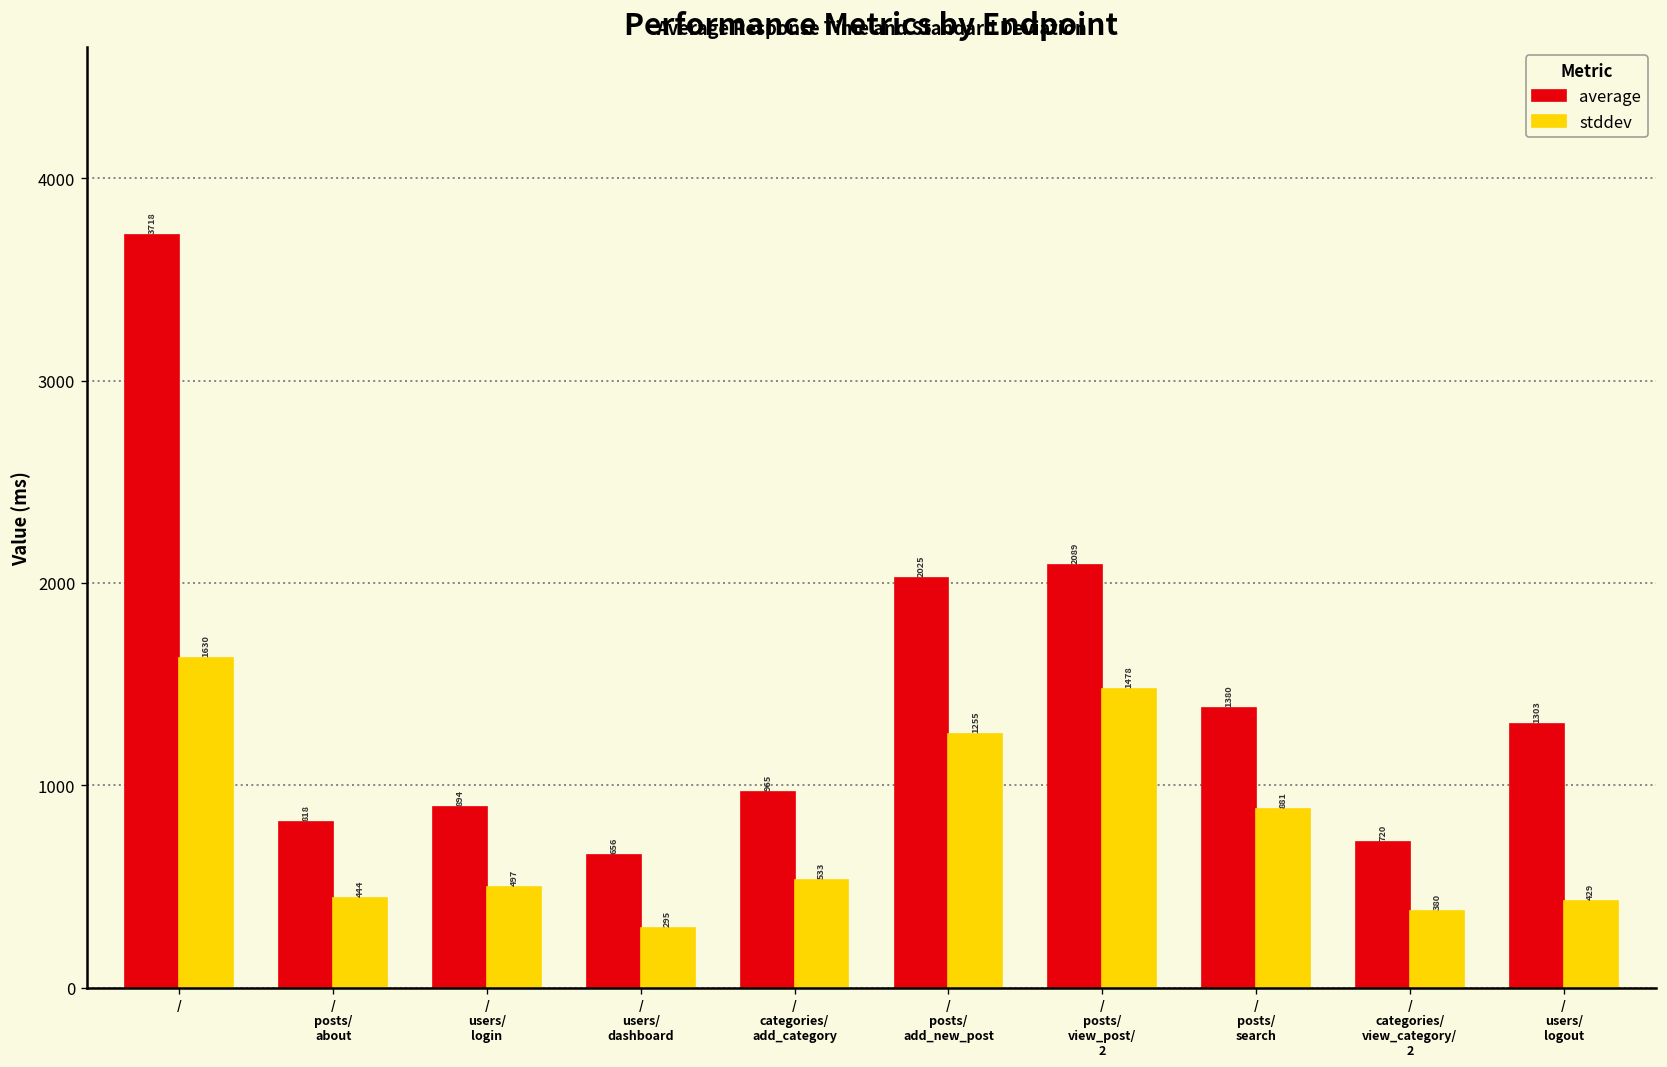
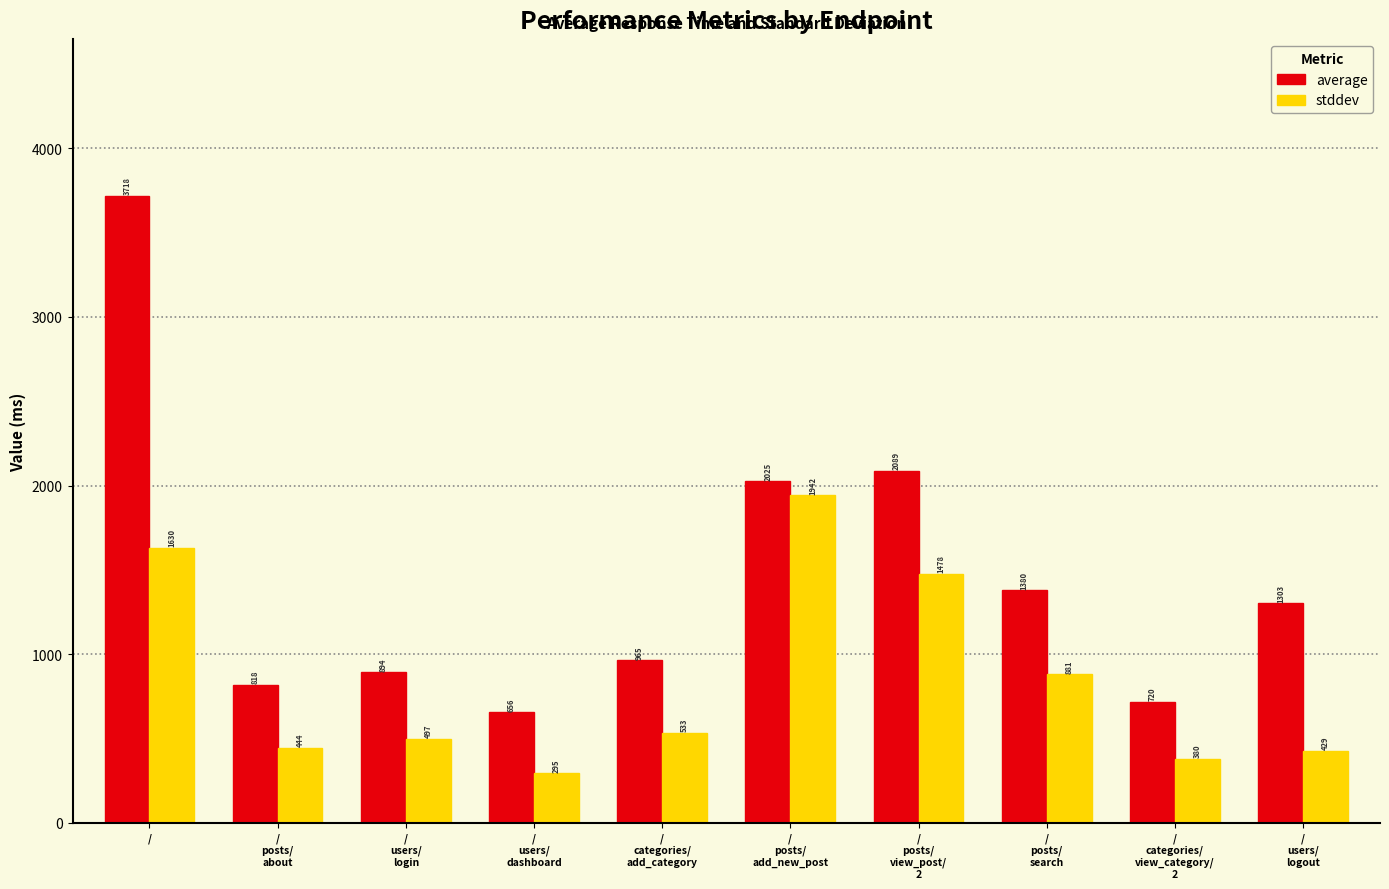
stddev, / posts/ add_new_post: 1255 -> 1942
